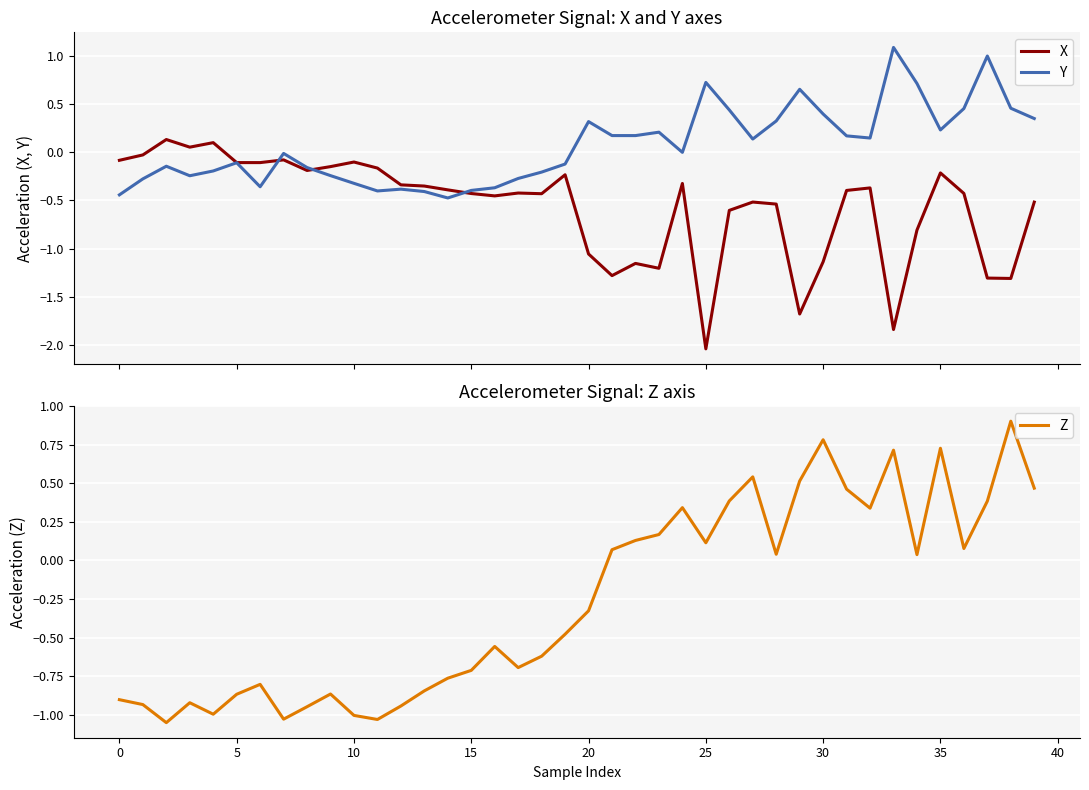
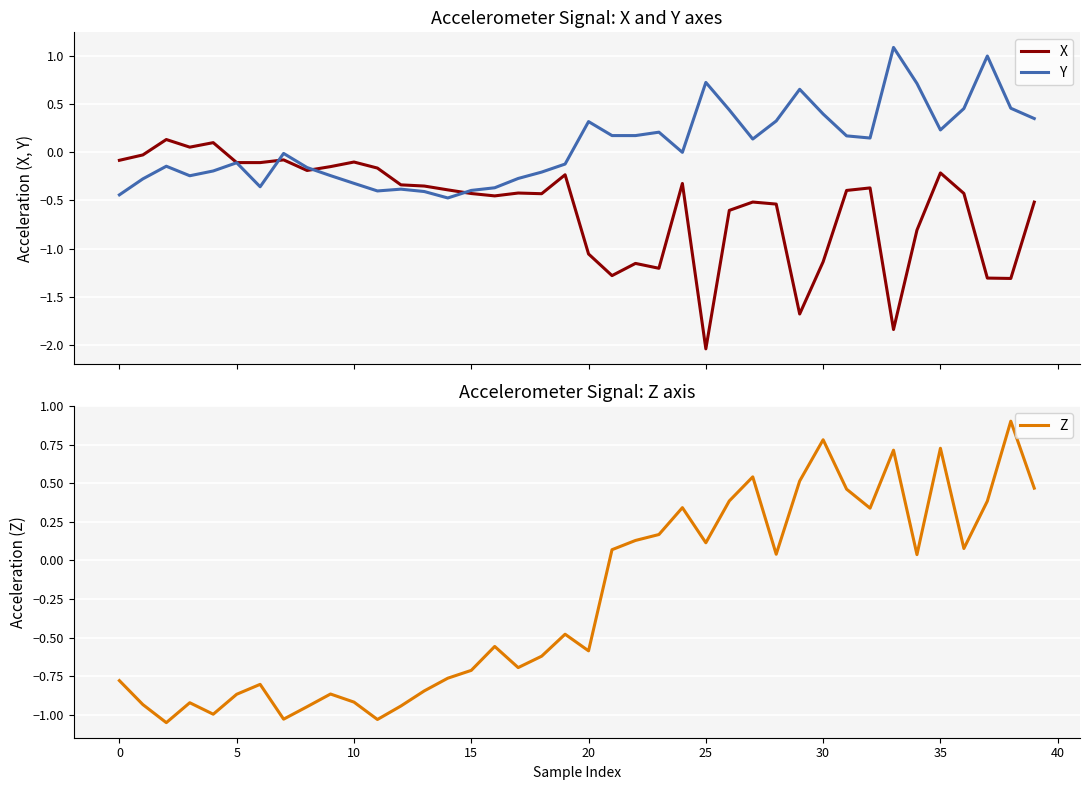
Accelerometer Signal: Z axis, 0: -0.90 -> -0.78
Accelerometer Signal: Z axis, 10: -1.01 -> -0.92
Accelerometer Signal: Z axis, 20: -0.33 -> -0.59
